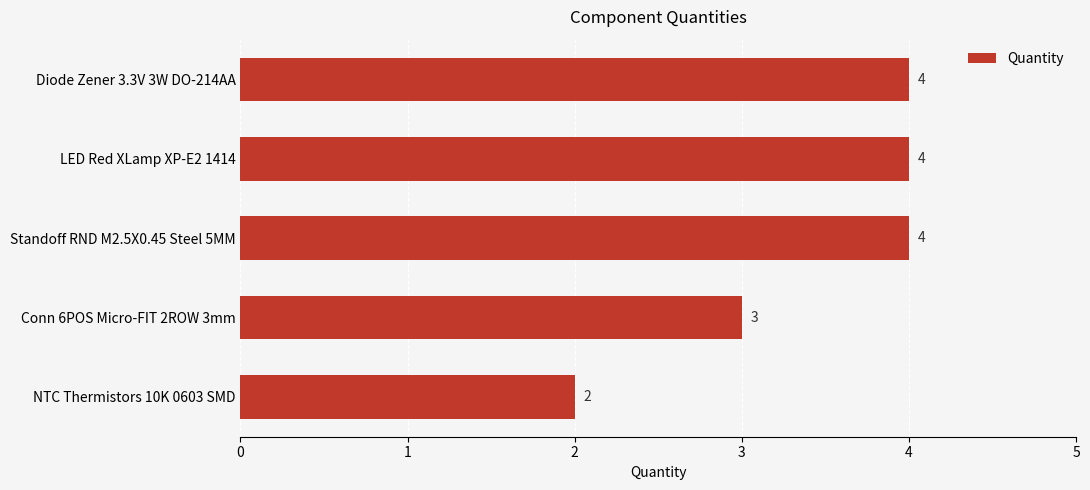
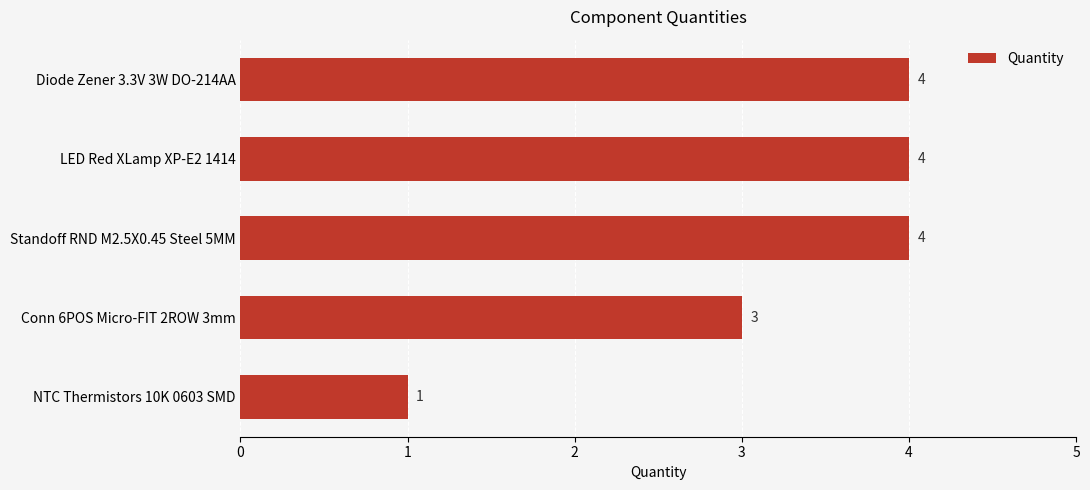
NTC Thermistors 10K 0603 SMD: 2 -> 1
